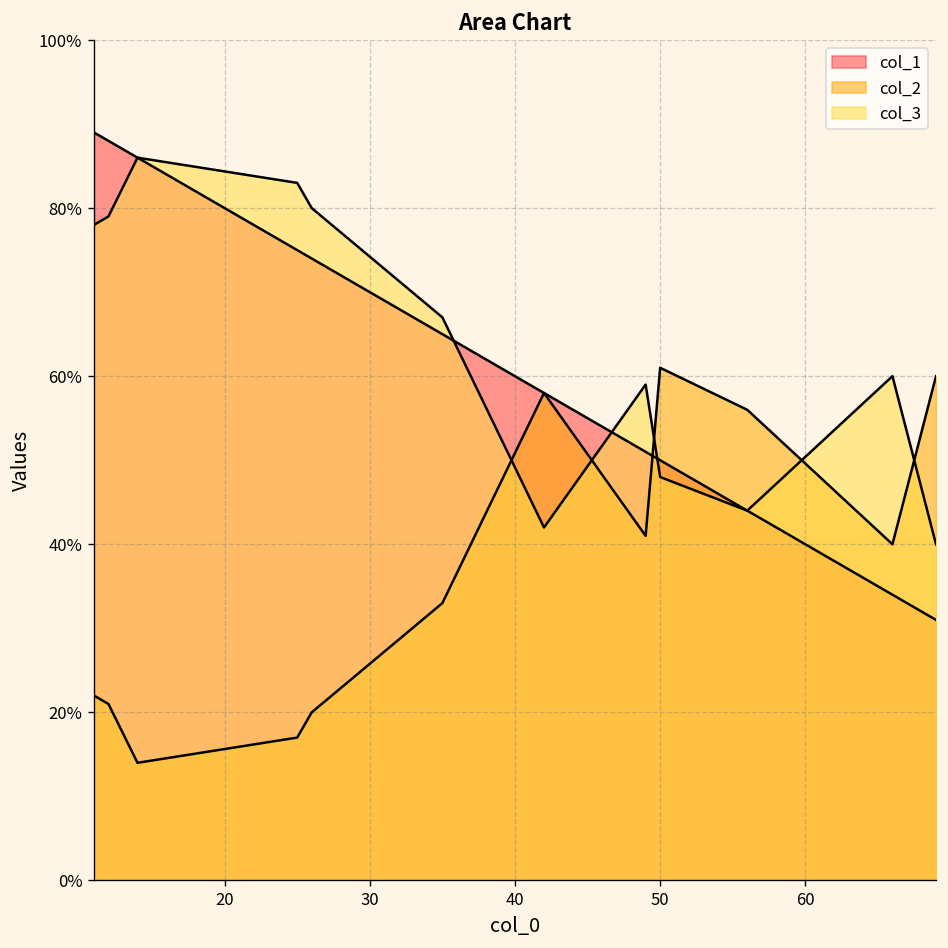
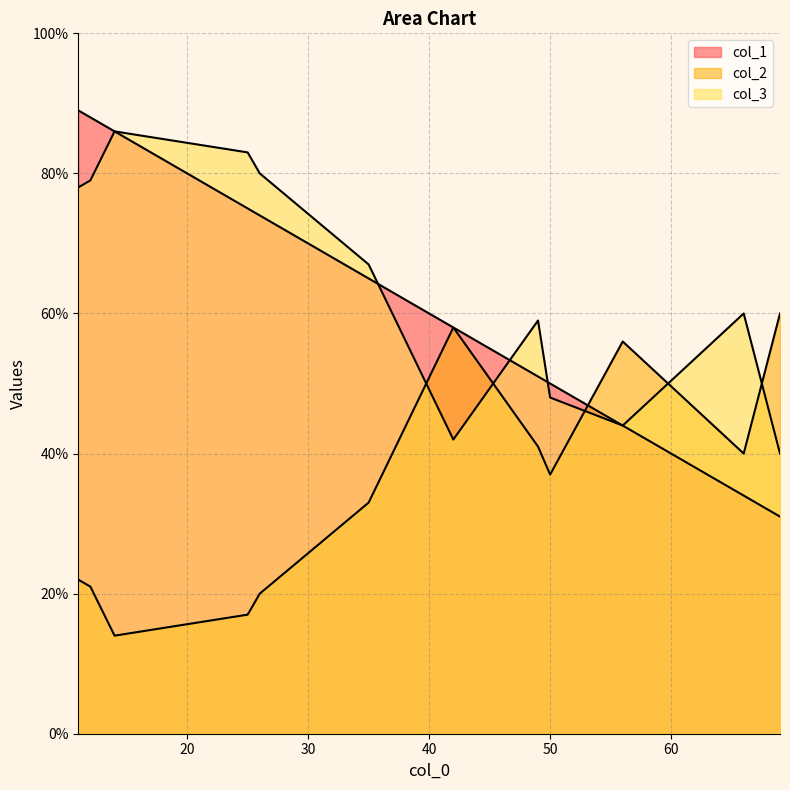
col_2, 50: 61% -> 37%
